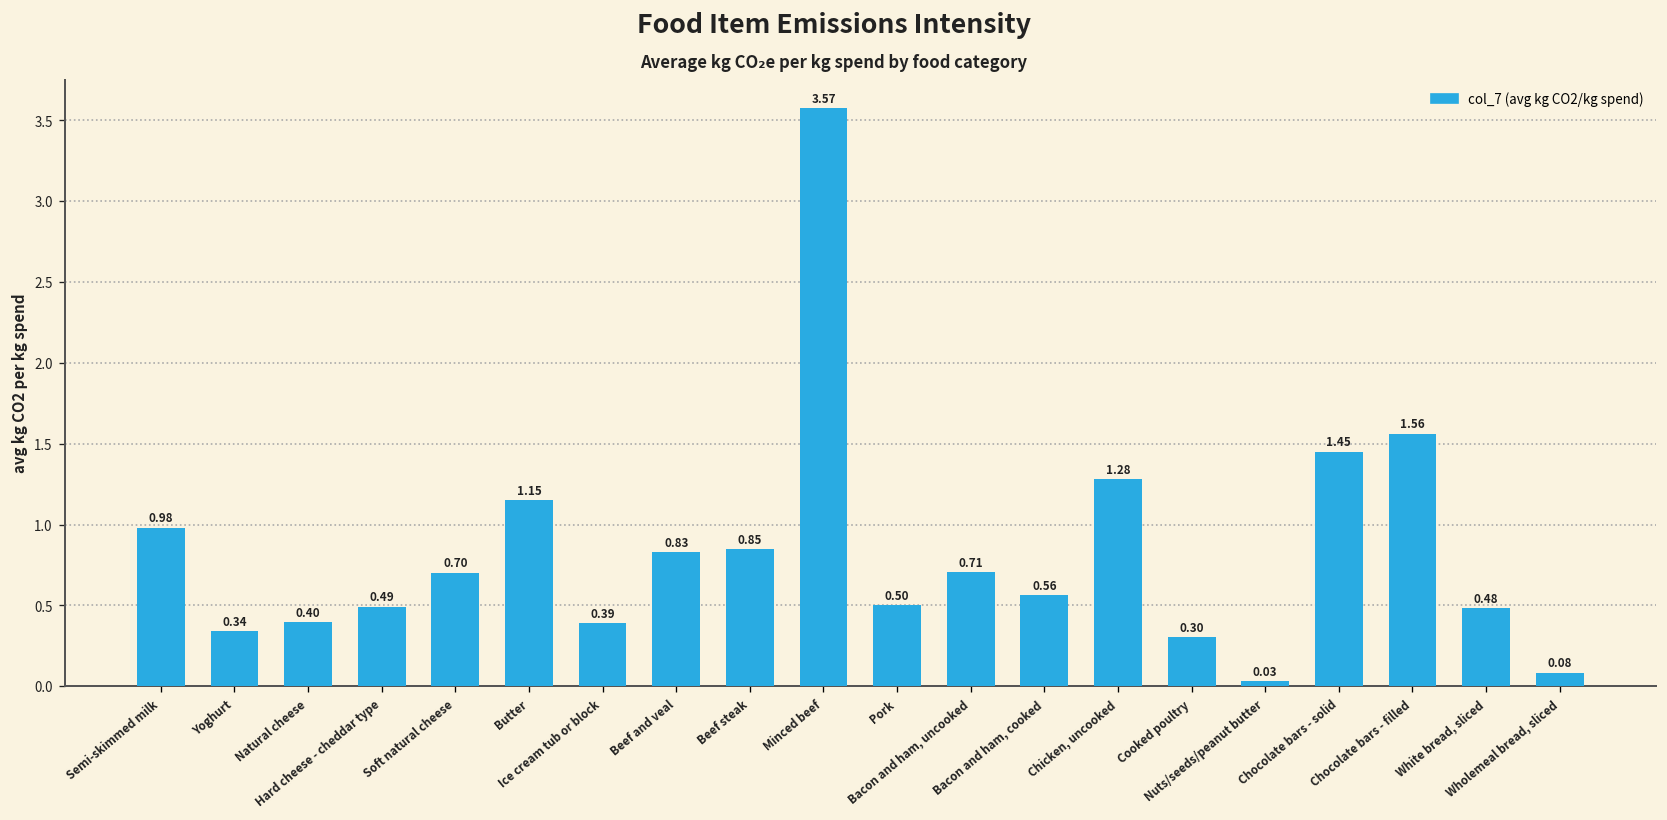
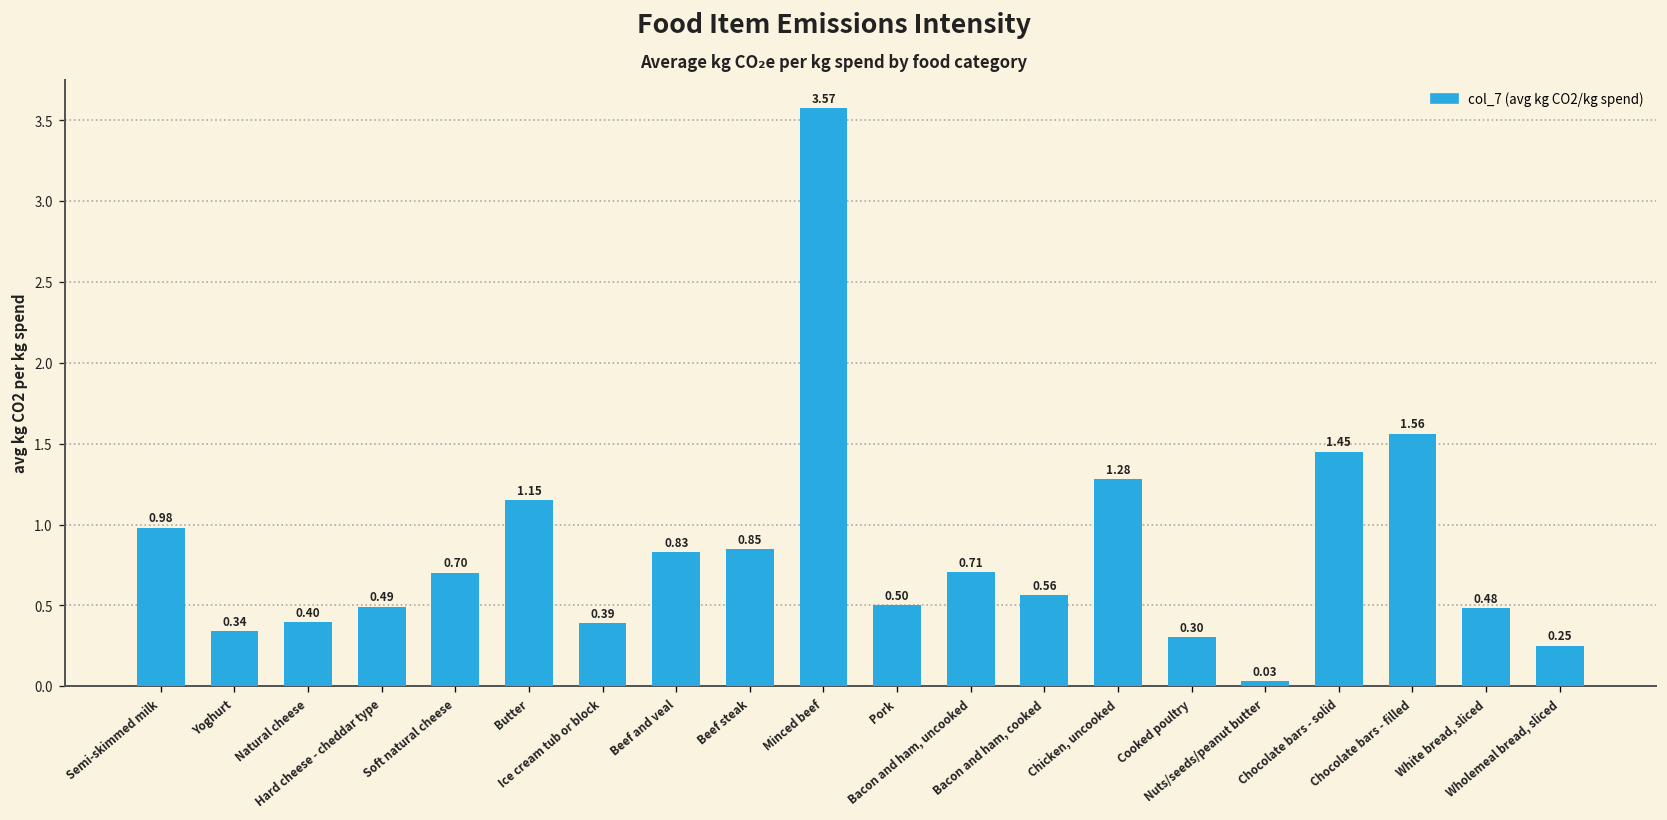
Wholemeal bread, sliced: 0.08 -> 0.25
